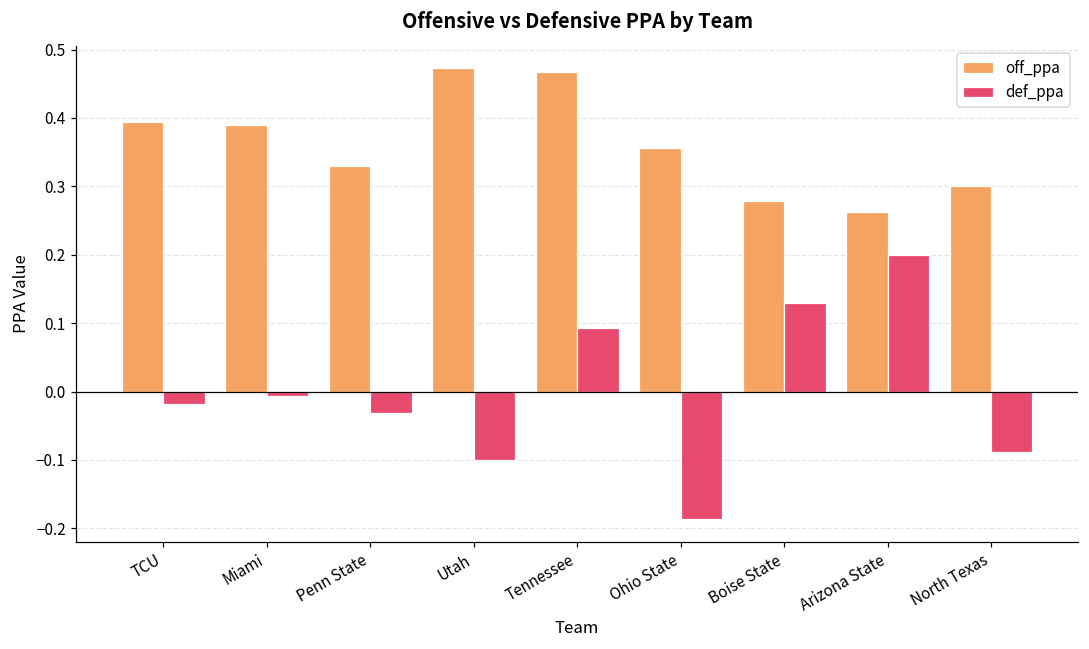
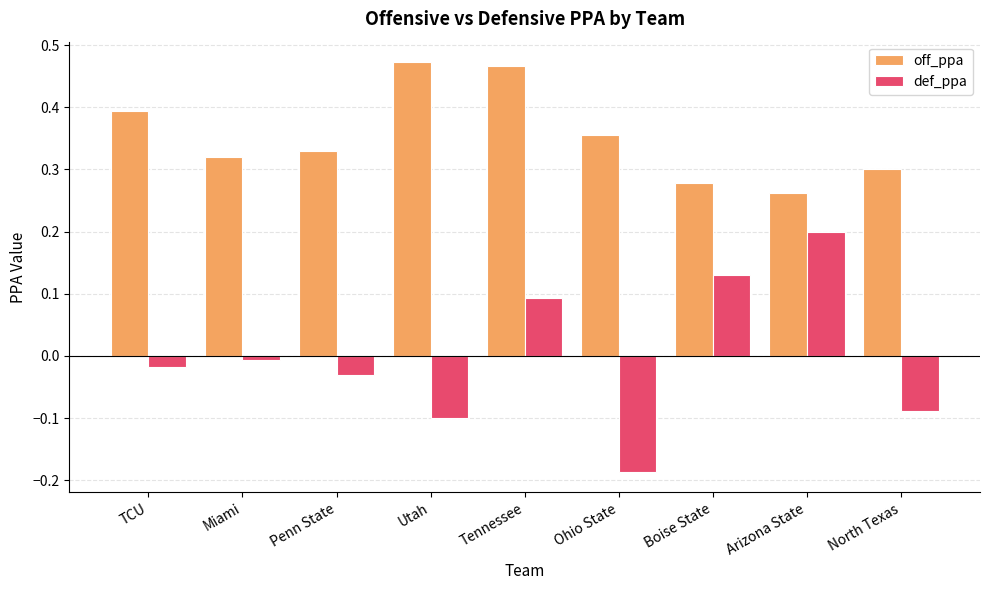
off_ppa, Miami: 0.39 -> 0.32
